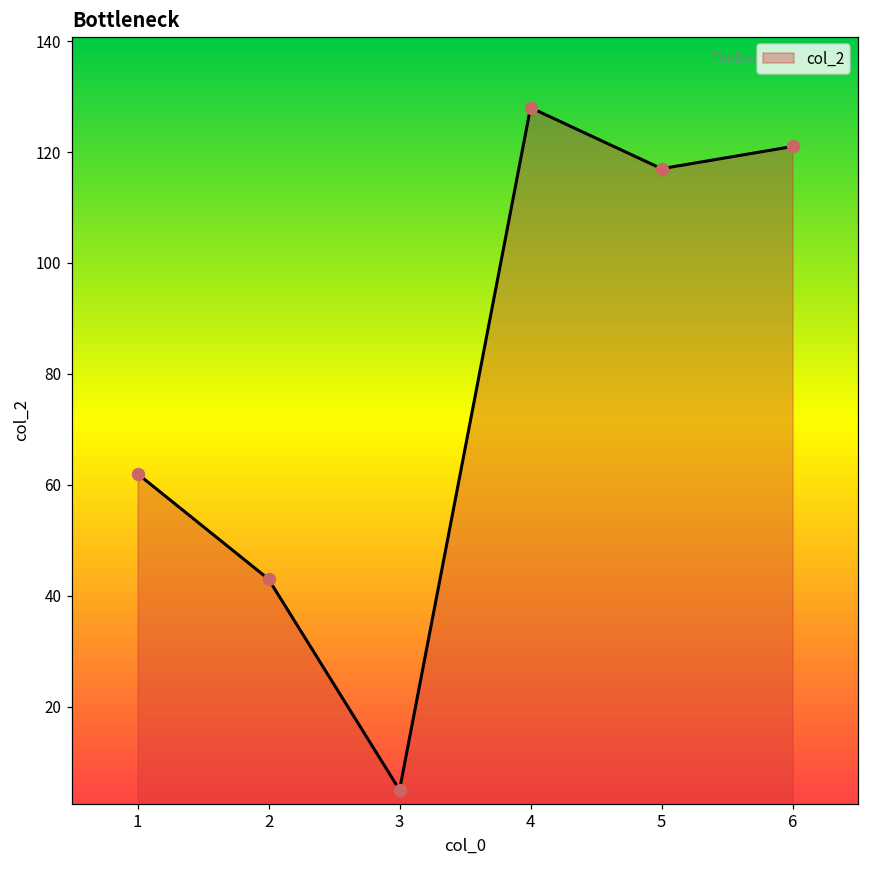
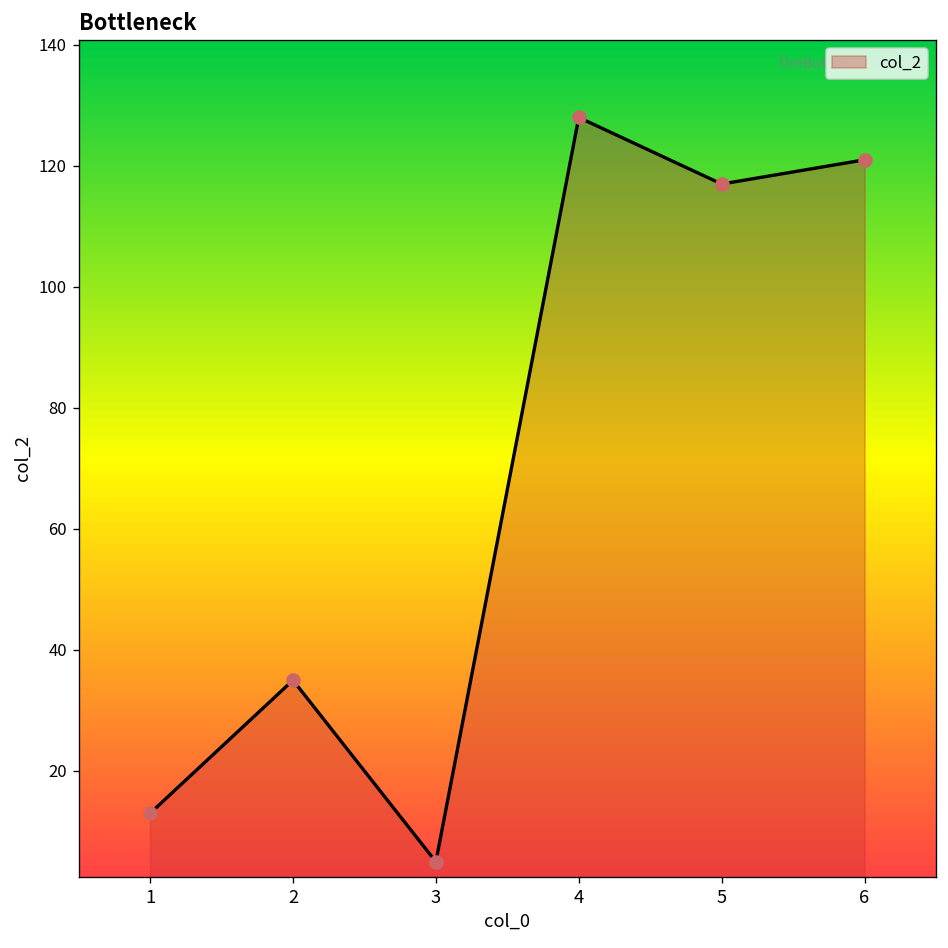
1: 62 -> 13
2: 43 -> 35
